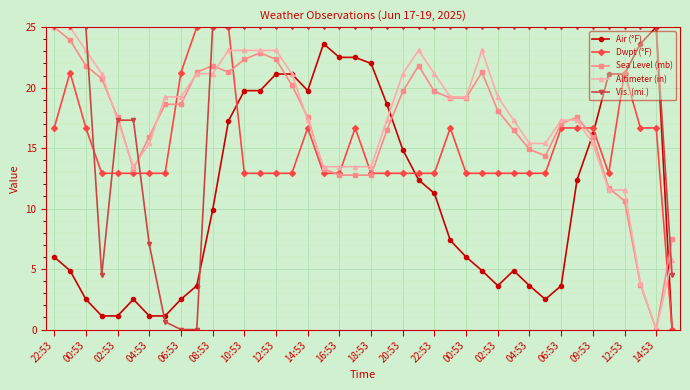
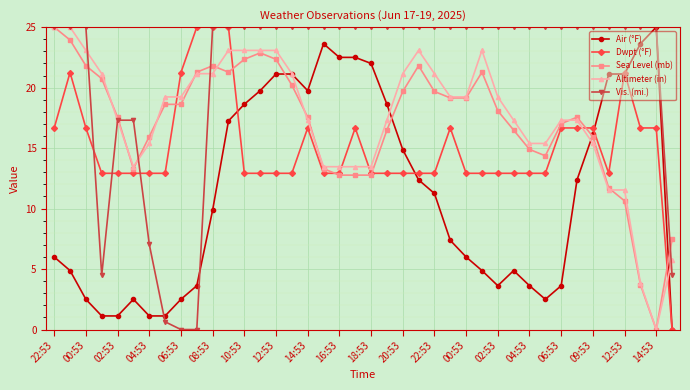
Air (°F), 10:53: 19.8 -> 18.6
